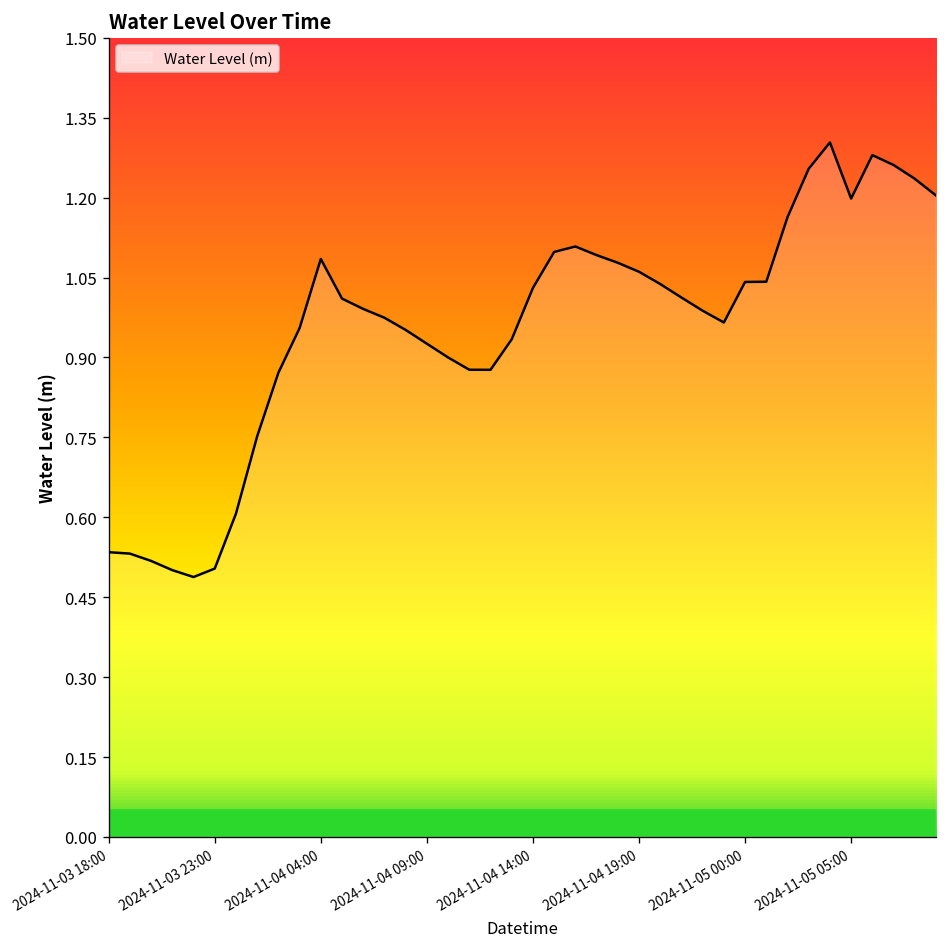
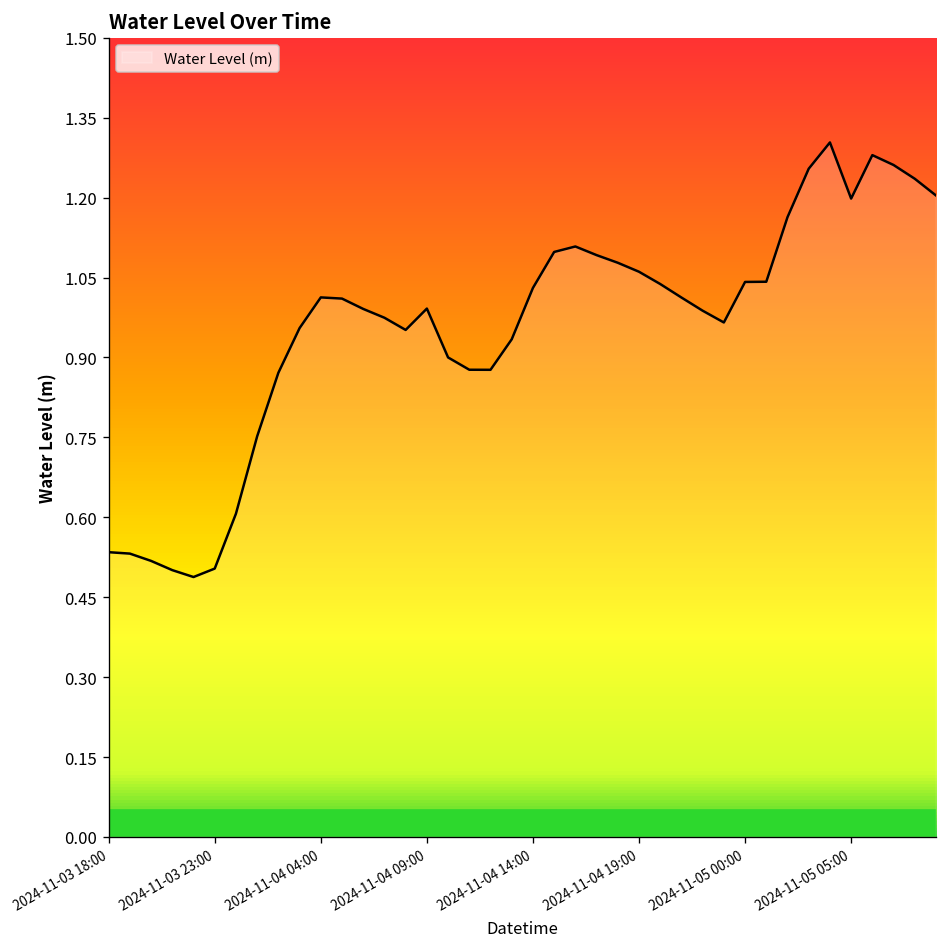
2024-11-04 04:00: 1.08 -> 1.01
2024-11-04 09:00: 0.93 -> 0.99
